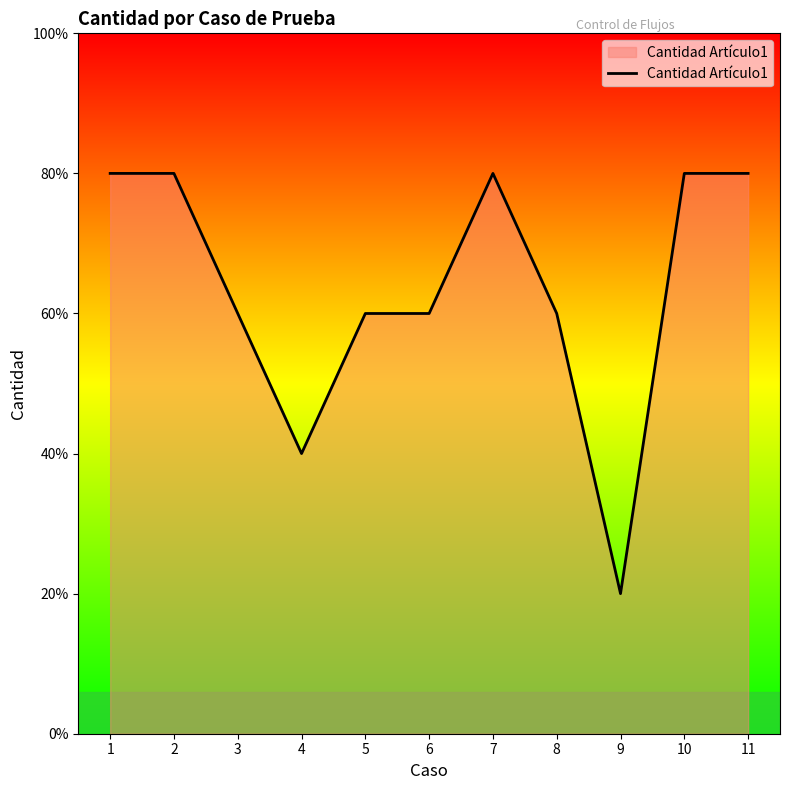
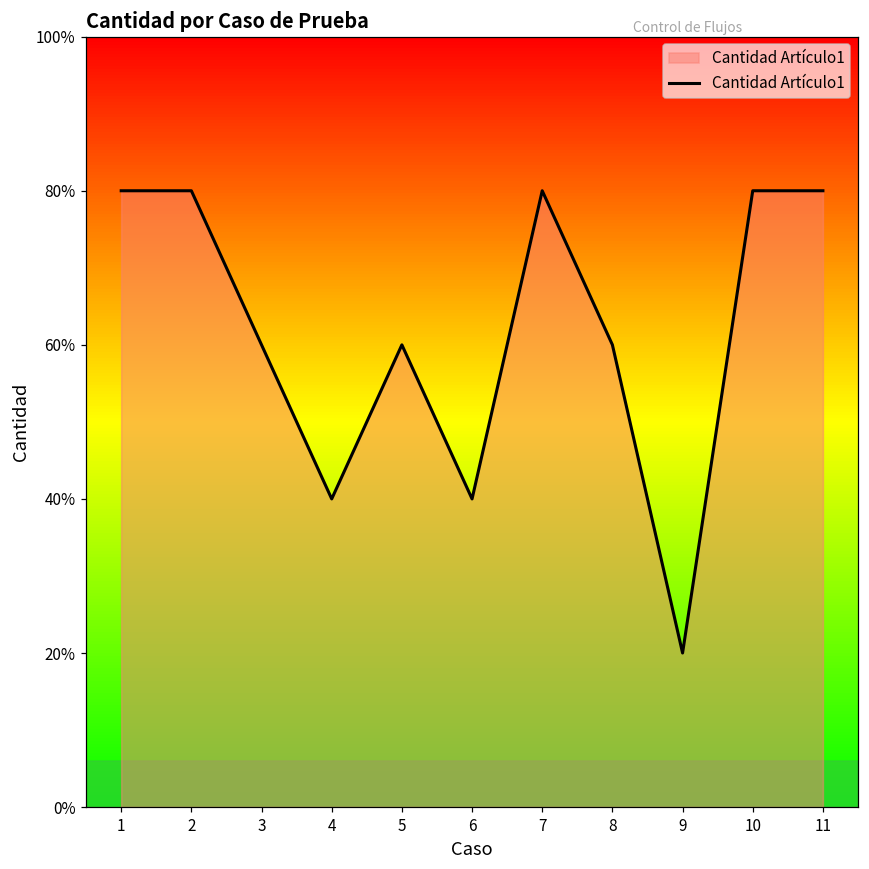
6: 60% -> 40%
